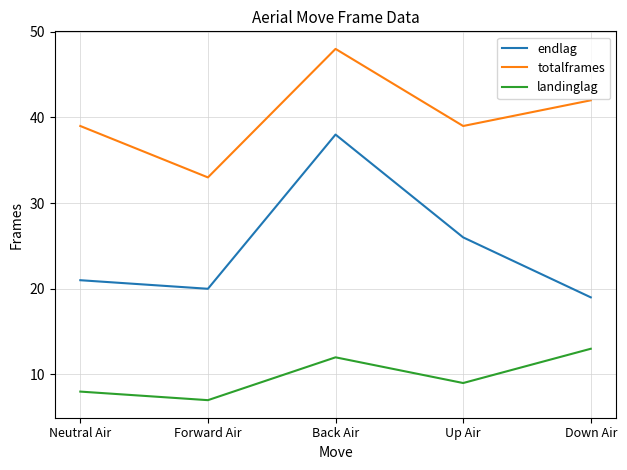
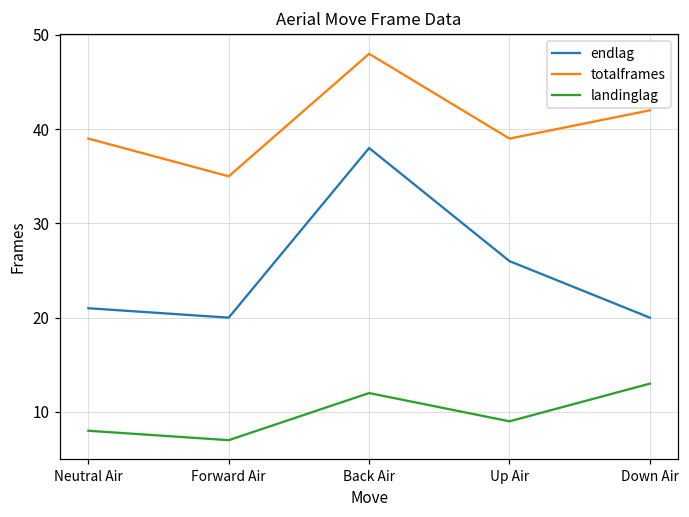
totalframes, Forward Air: 33 -> 35
endlag, Down Air: 19 -> 20
